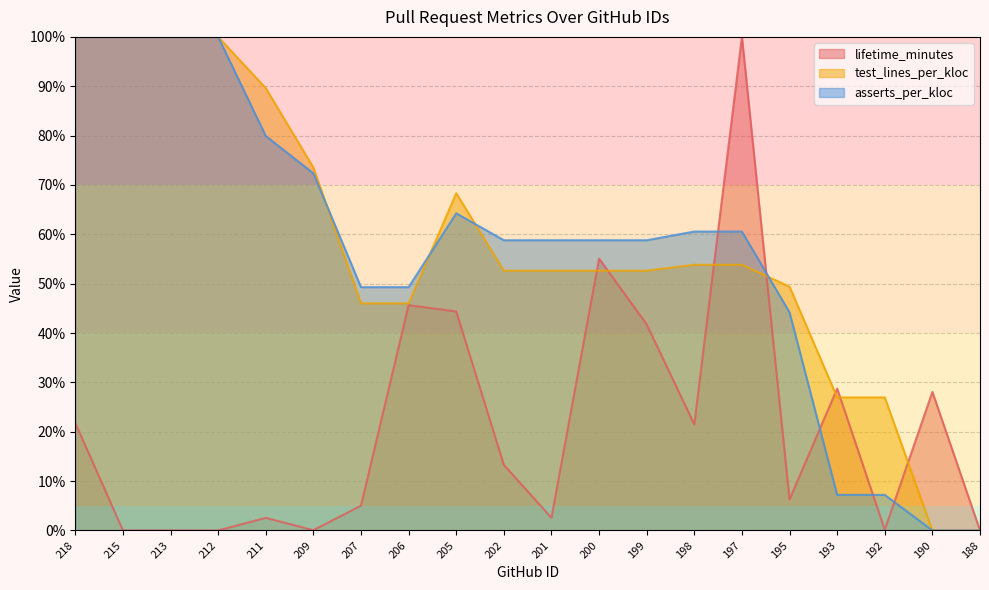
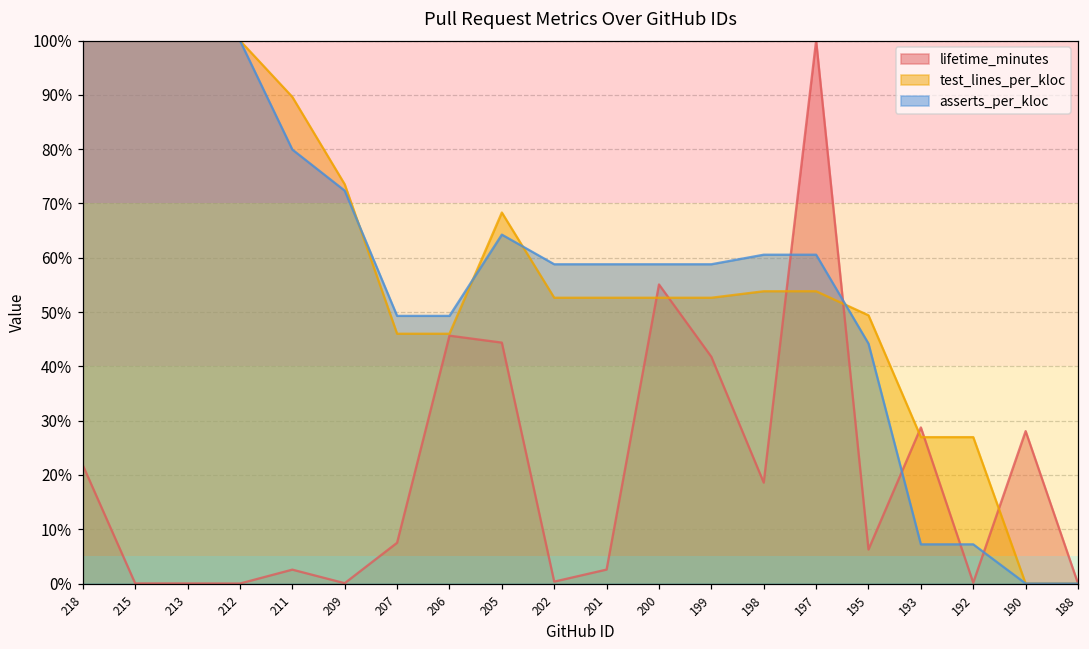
lifetime_minutes, 207: 5% -> 8%
lifetime_minutes, 202: 13% -> 0%
lifetime_minutes, 198: 21% -> 19%
